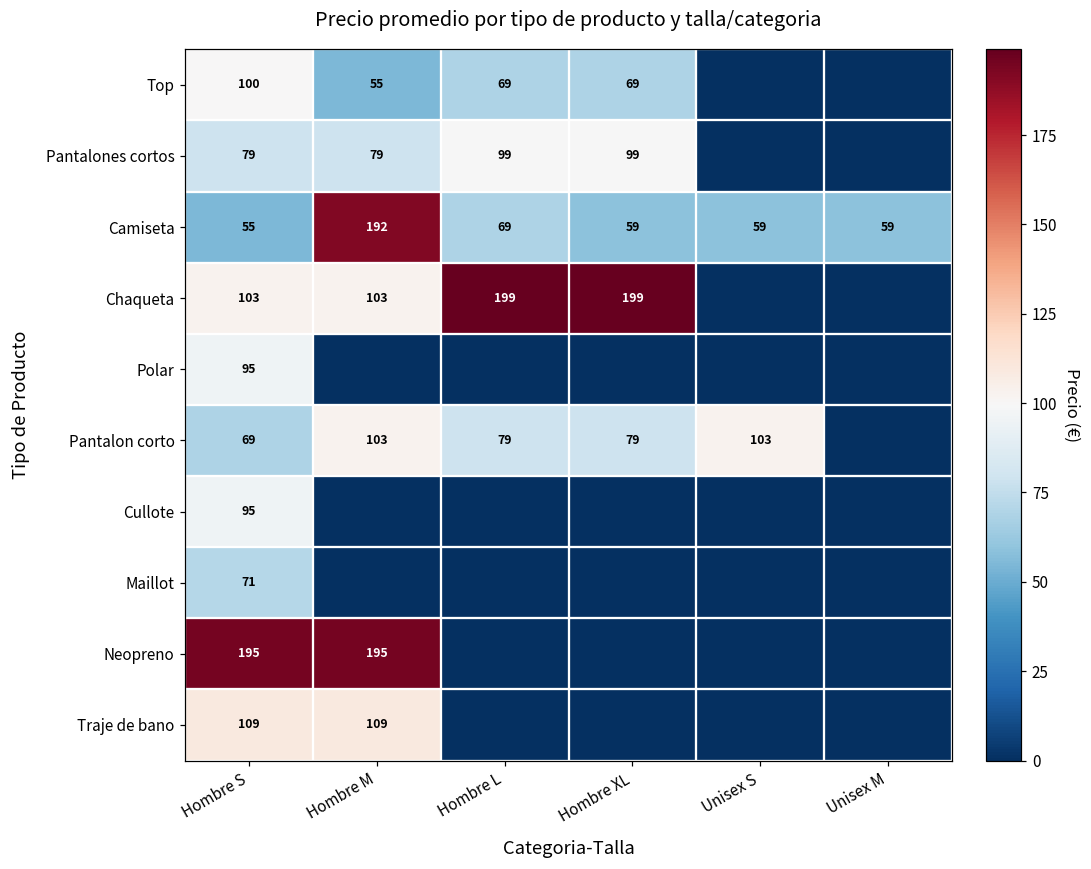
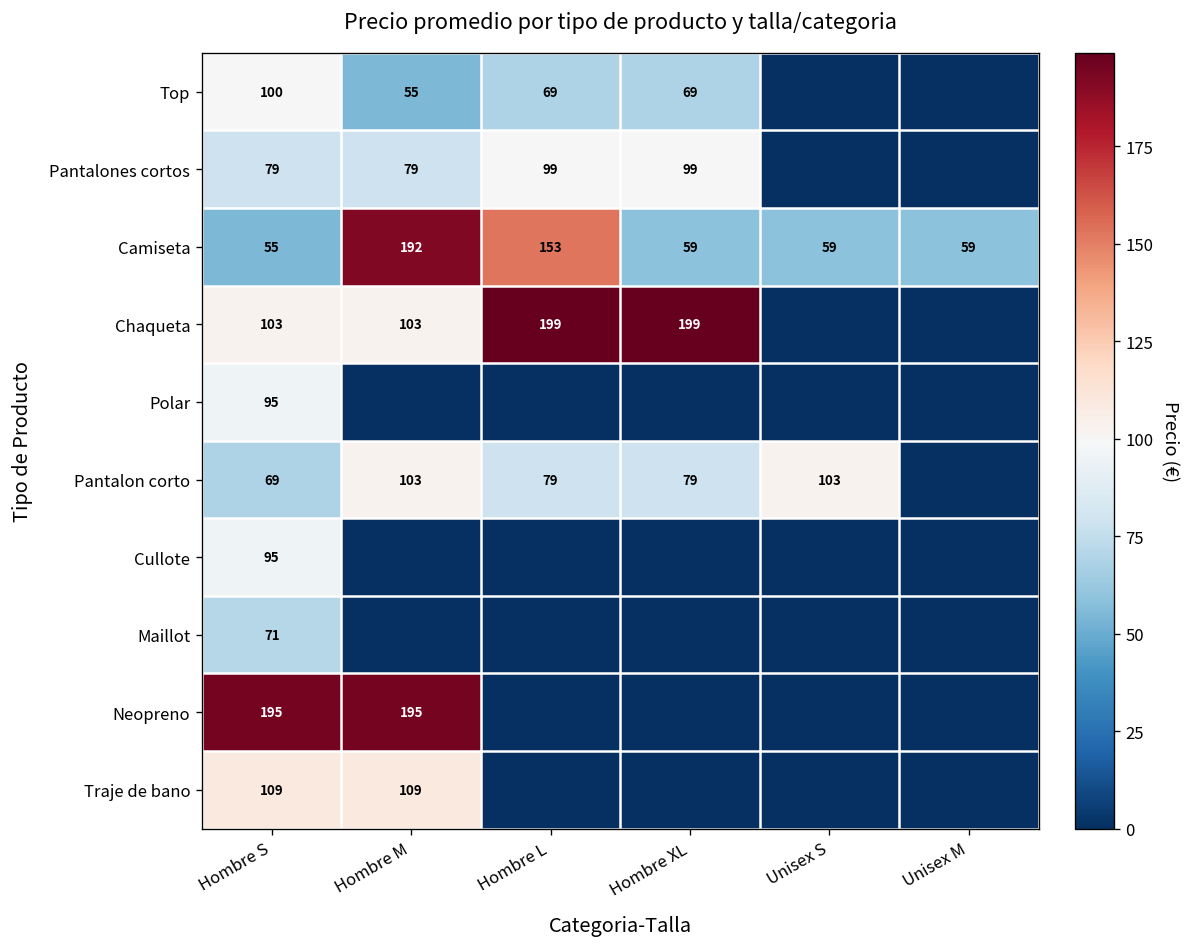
Camiseta, Hombre L: 69 -> 153
